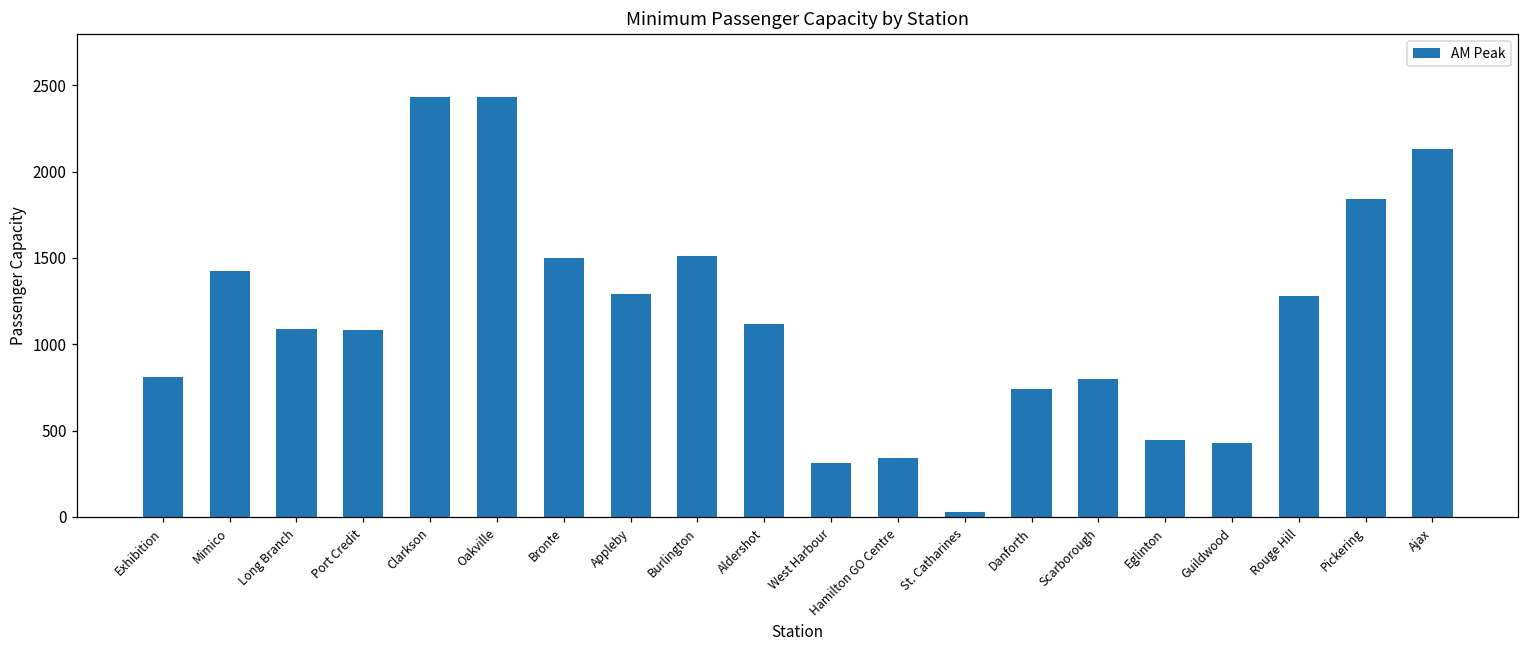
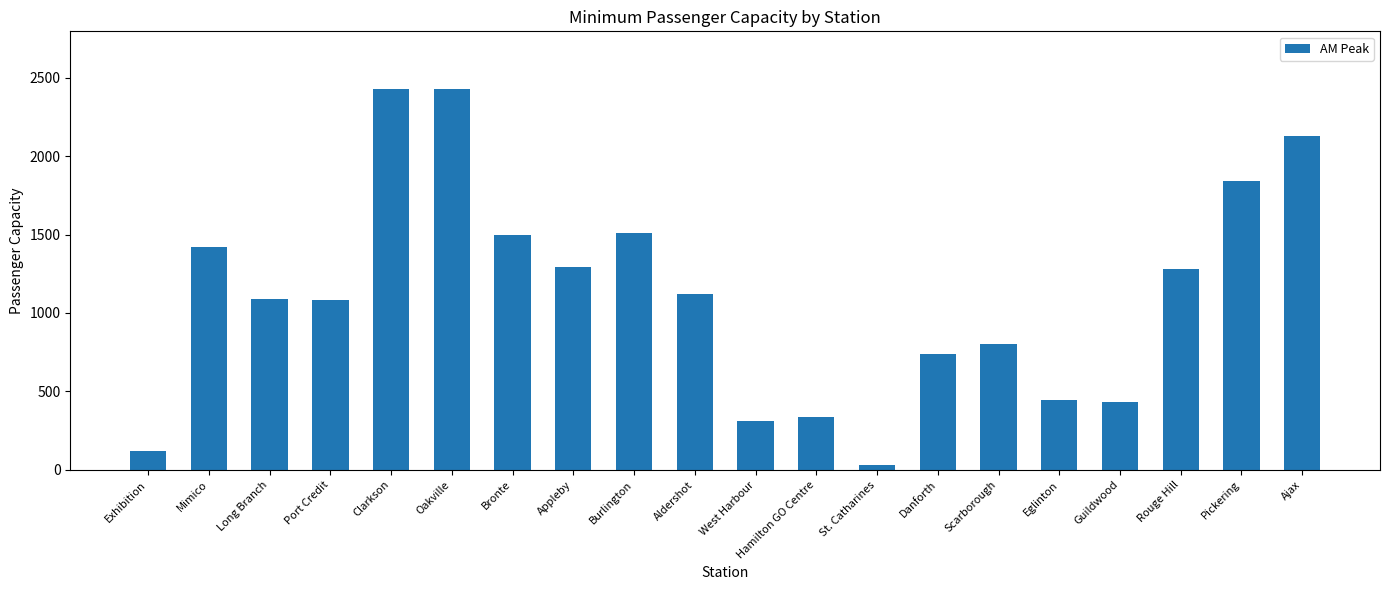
Exhibition: 810 -> 120
